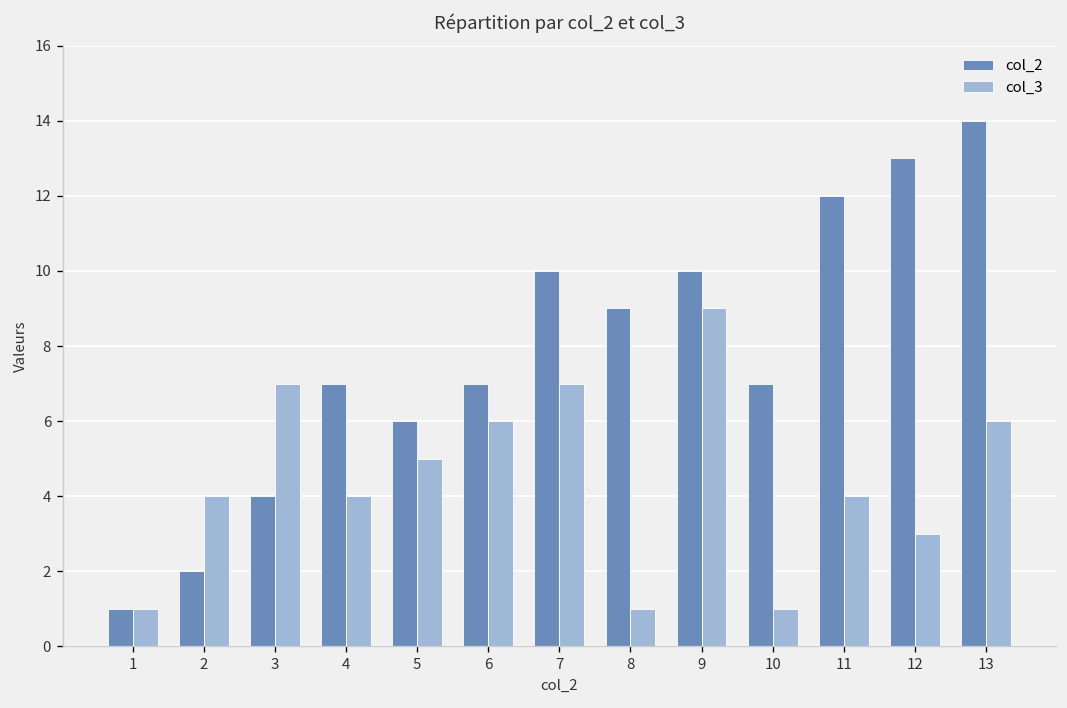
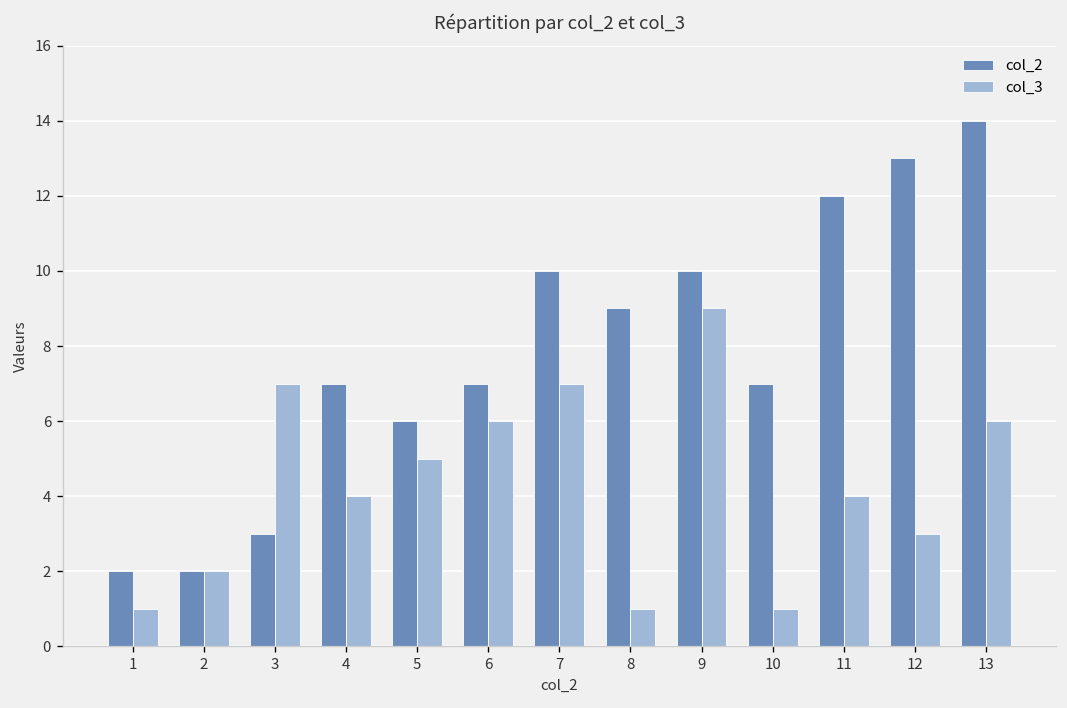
col_2, 1: 1 -> 2
col_3, 2: 4 -> 2
col_2, 3: 4 -> 3
